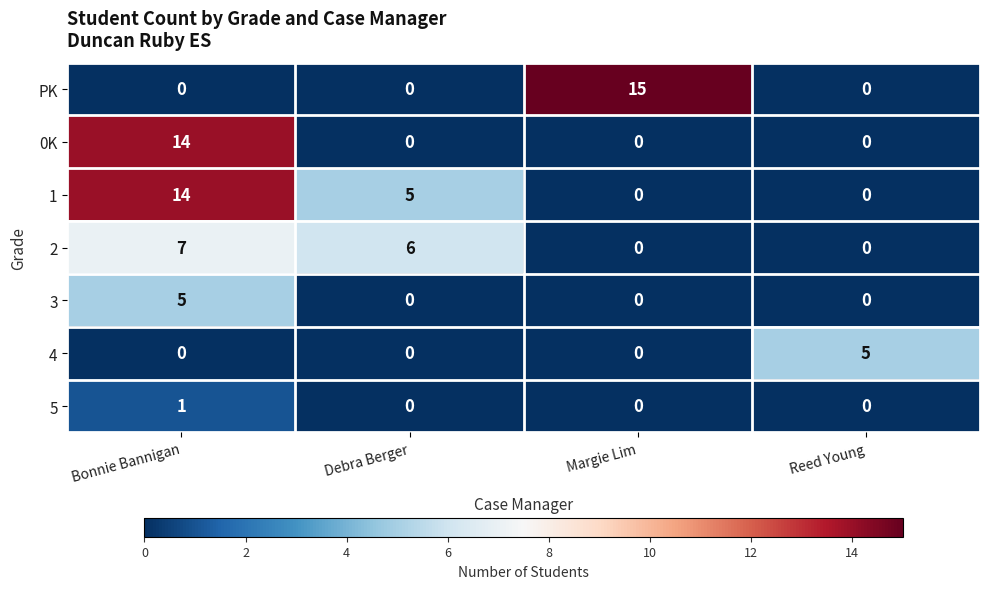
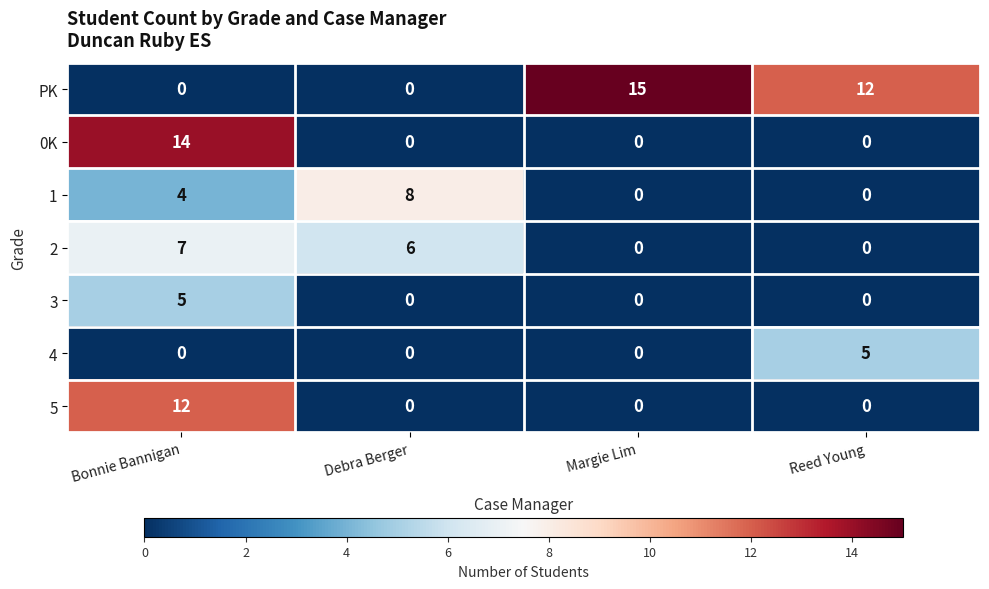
PK, Reed Young: 0 -> 12
1, Bonnie Bannigan: 14 -> 4
1, Debra Berger: 5 -> 8
5, Bonnie Bannigan: 1 -> 12
